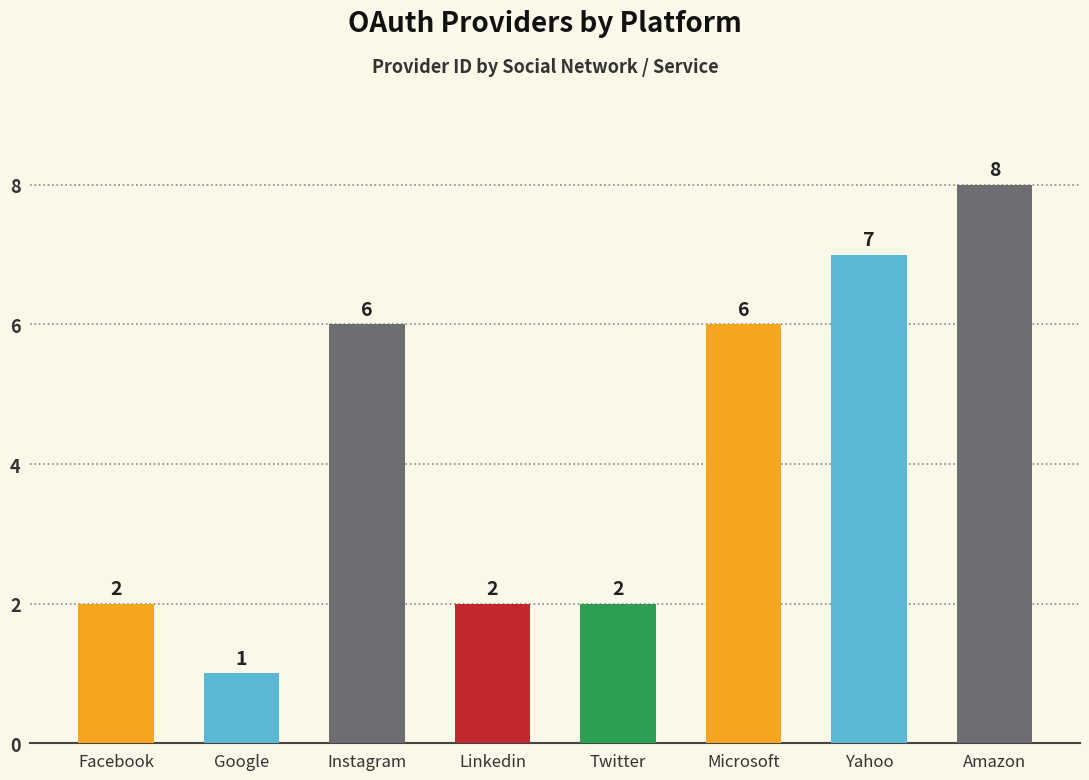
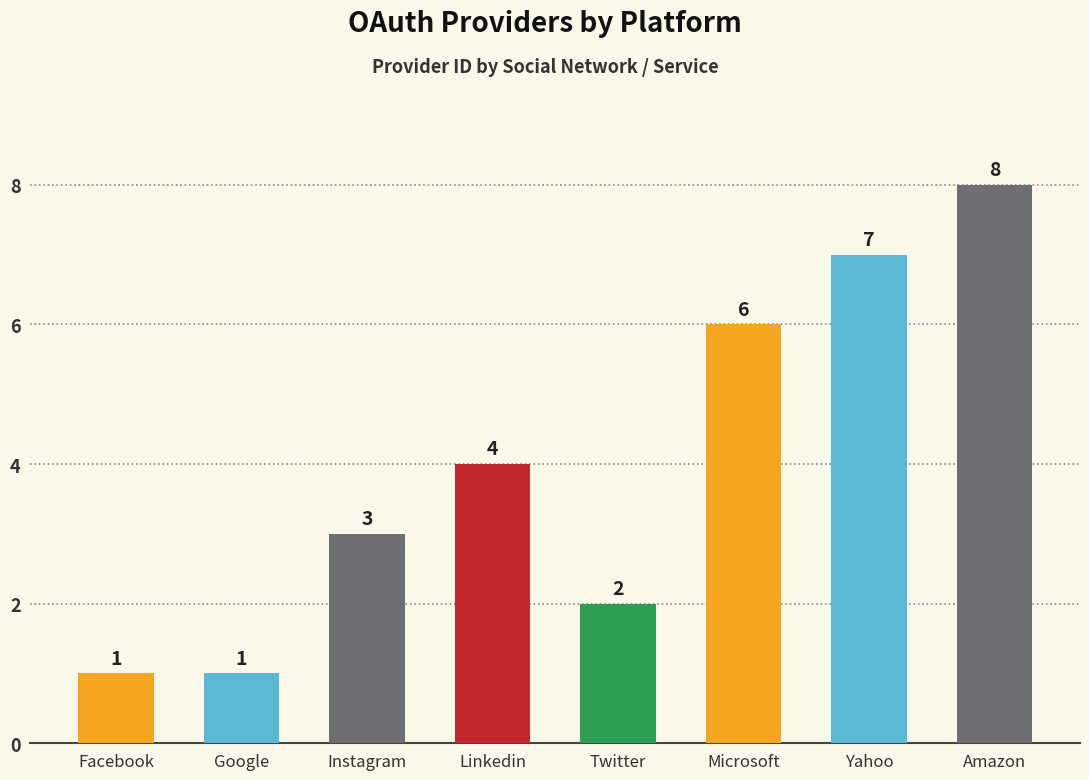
Facebook: 2 -> 1
Instagram: 6 -> 3
Linkedin: 2 -> 4
